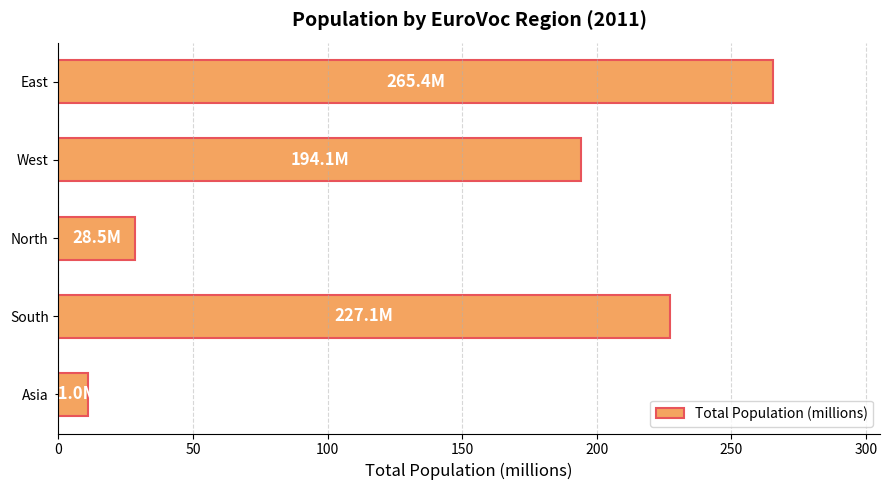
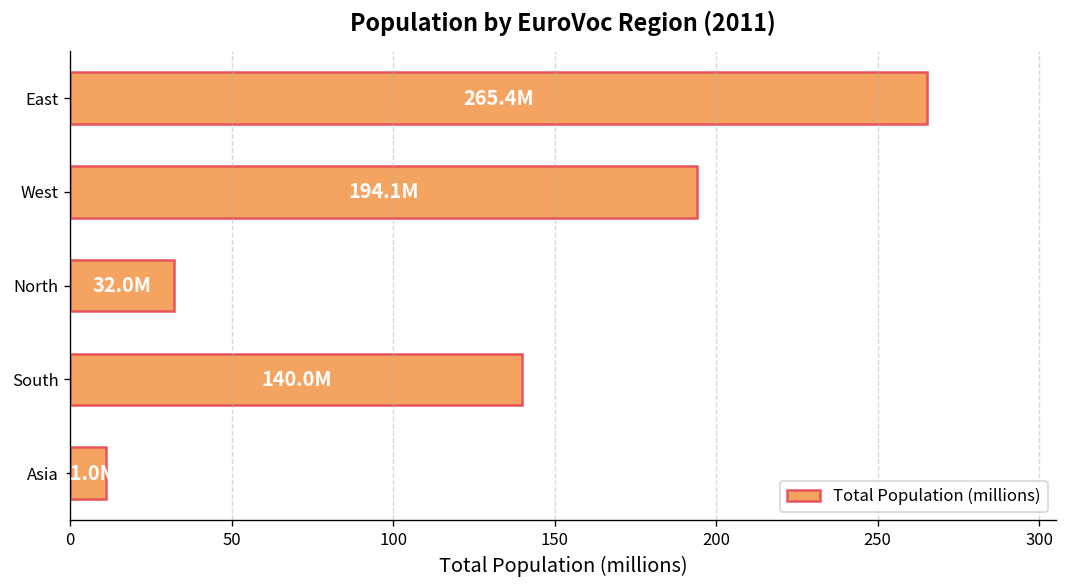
North: 28.5M -> 32.0M
South: 227.1M -> 140.0M
